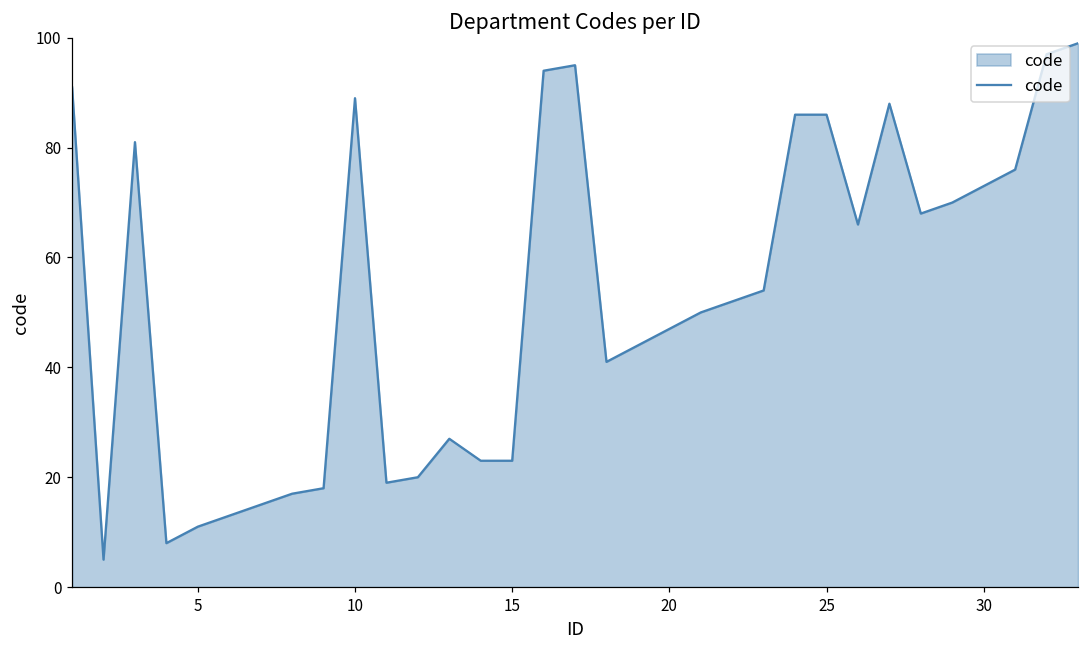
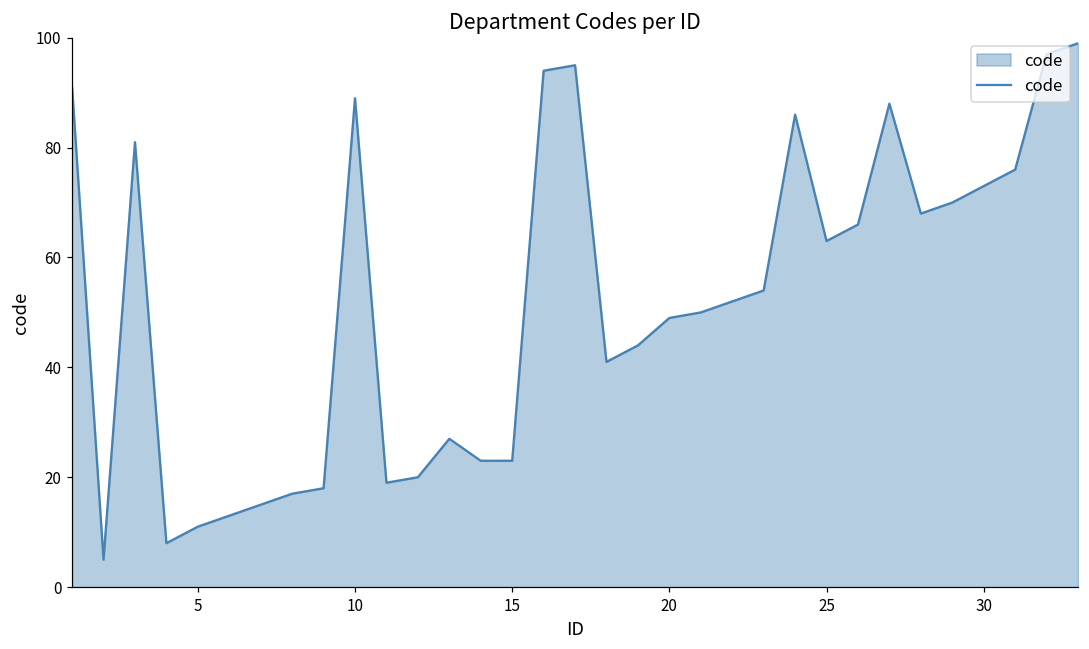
20: 47 -> 49
25: 86 -> 63
